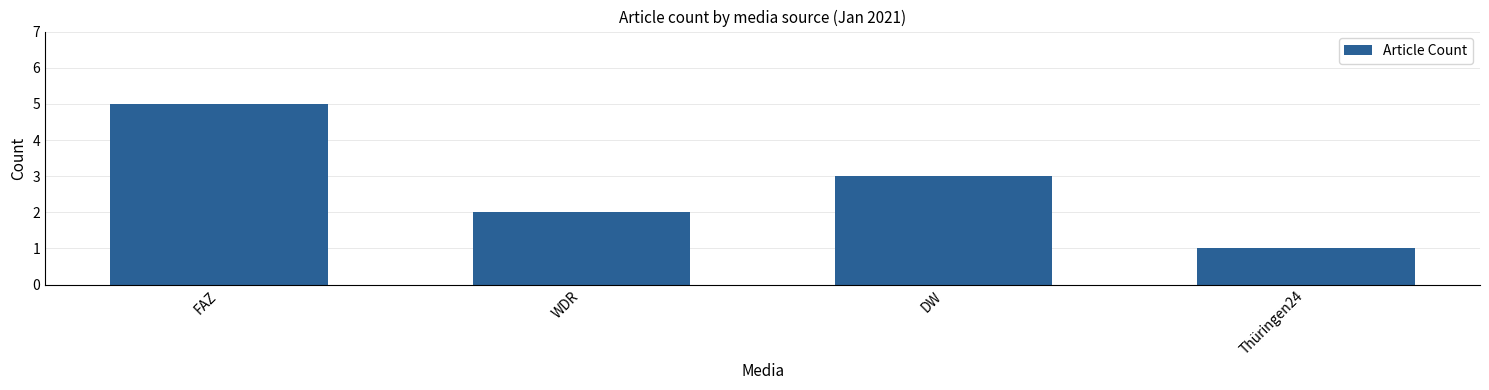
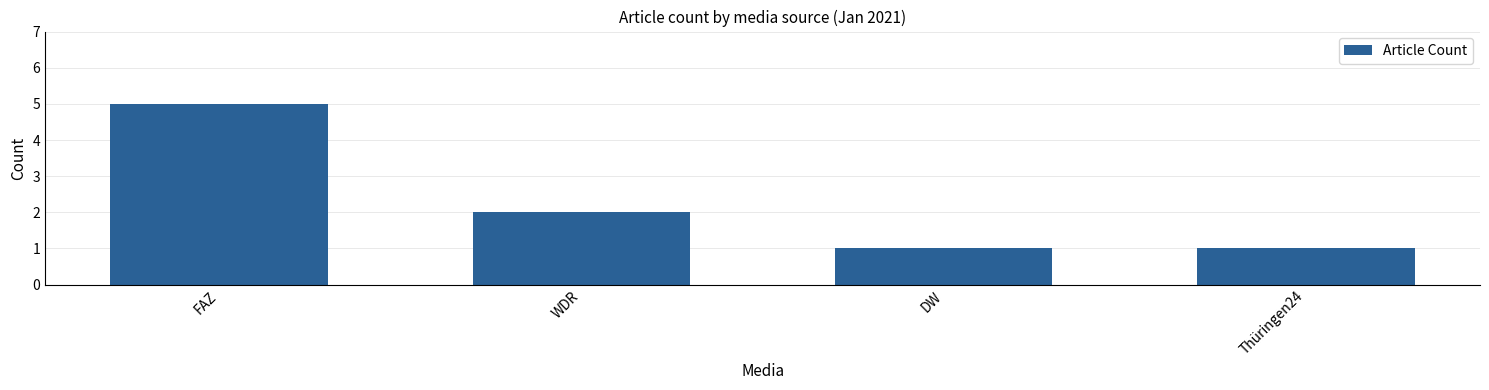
DW: 3 -> 1
